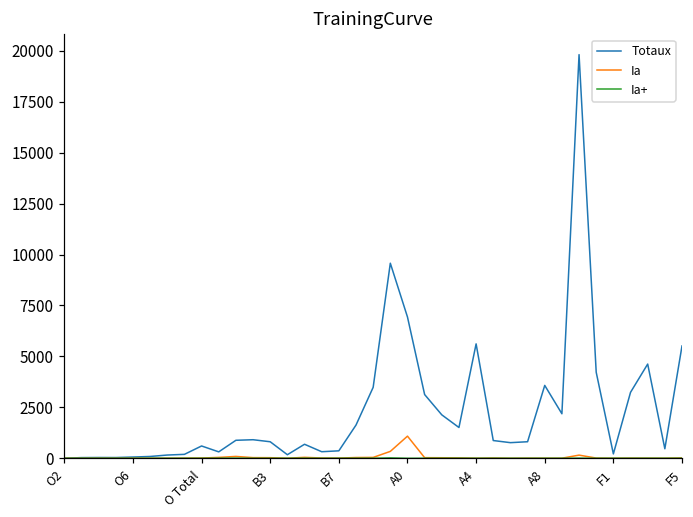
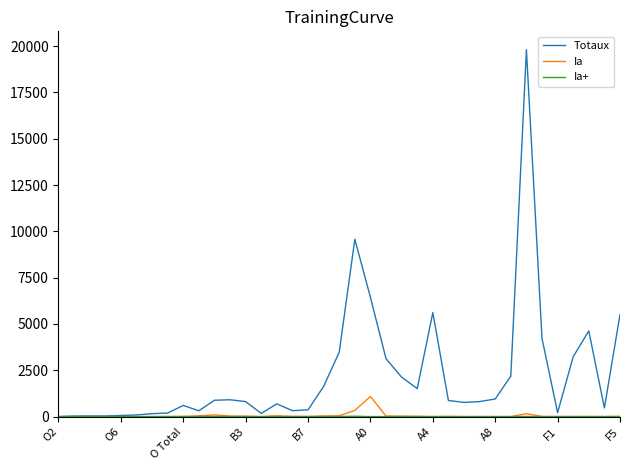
Totaux, A0: 6900 -> 6400
Totaux, A8: 3600 -> 1000
